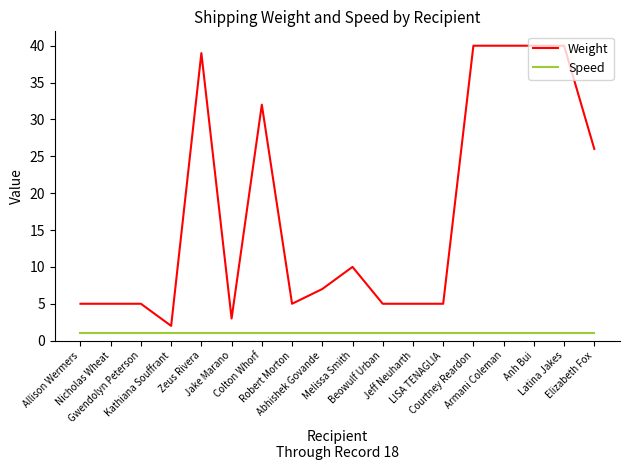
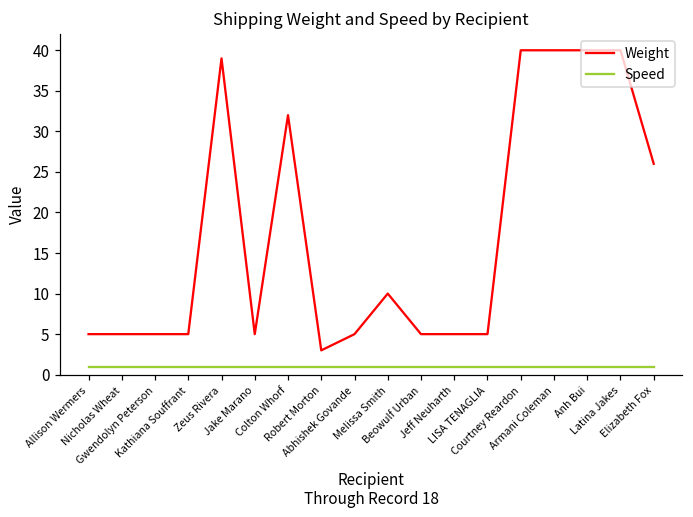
Weight, Kathiana Souffrant: 2 -> 5
Weight, Jake Marano: 3 -> 5
Weight, Robert Morton: 5 -> 3
Weight, Abhishek Govande: 7 -> 5
